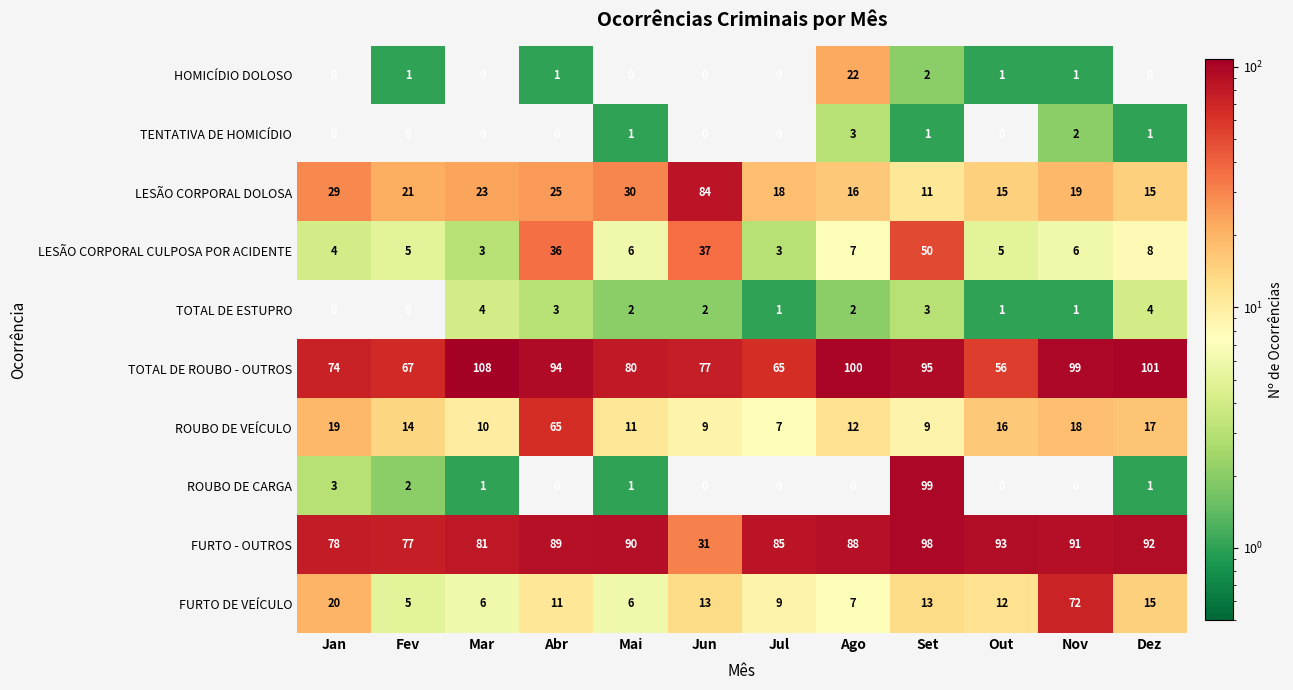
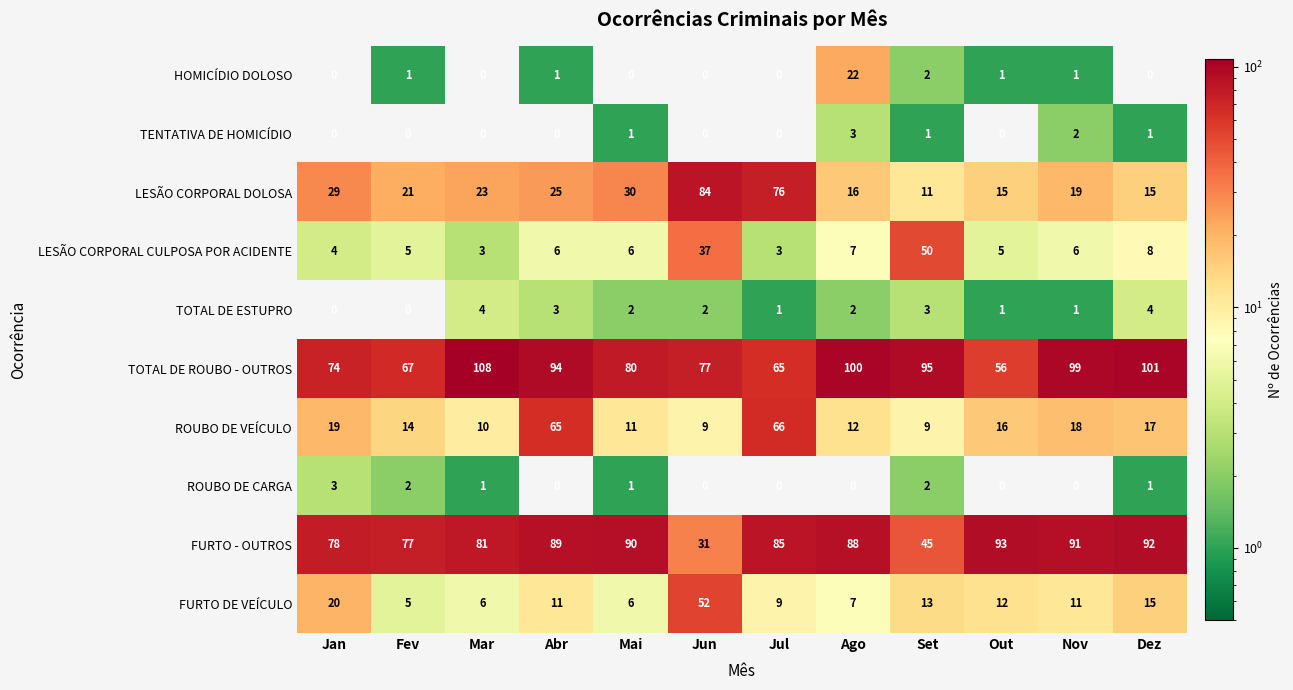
LESÃO CORPORAL DOLOSA, Jul: 18 -> 76
LESÃO CORPORAL CULPOSA POR ACIDENTE, Abr: 36 -> 6
ROUBO DE VEÍCULO, Jul: 7 -> 66
ROUBO DE CARGA, Set: 99 -> 2
FURTO - OUTROS, Set: 98 -> 45
FURTO DE VEÍCULO, Jun: 13 -> 52
FURTO DE VEÍCULO, Nov: 72 -> 11
